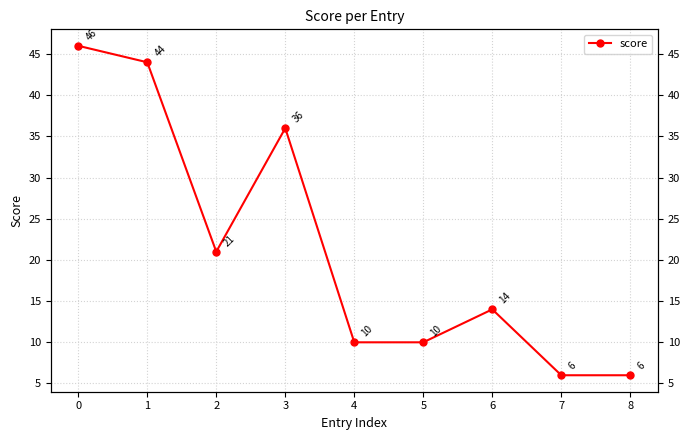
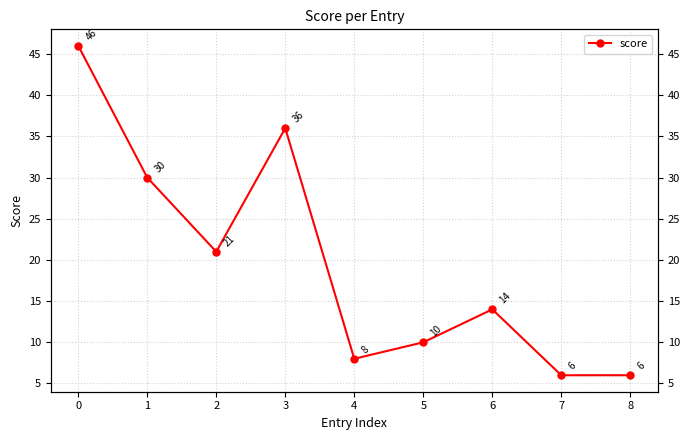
1: 44 -> 30
4: 10 -> 8
